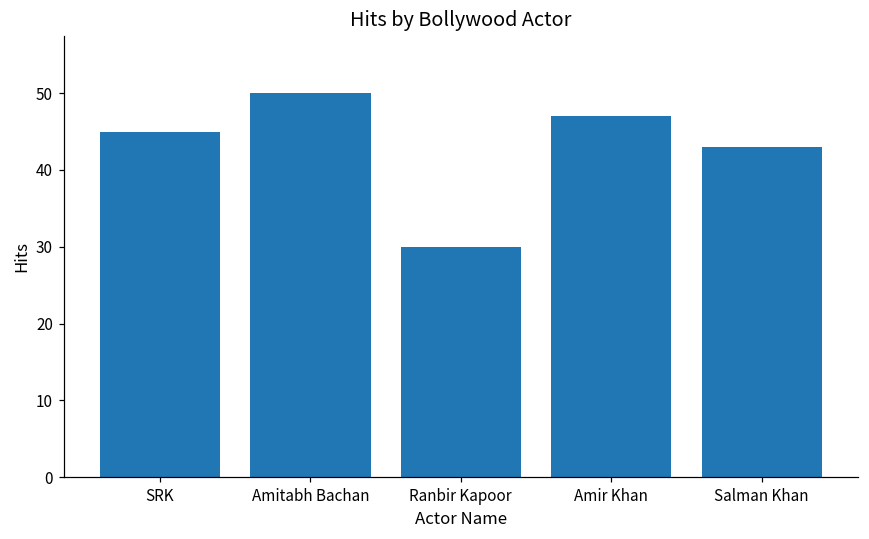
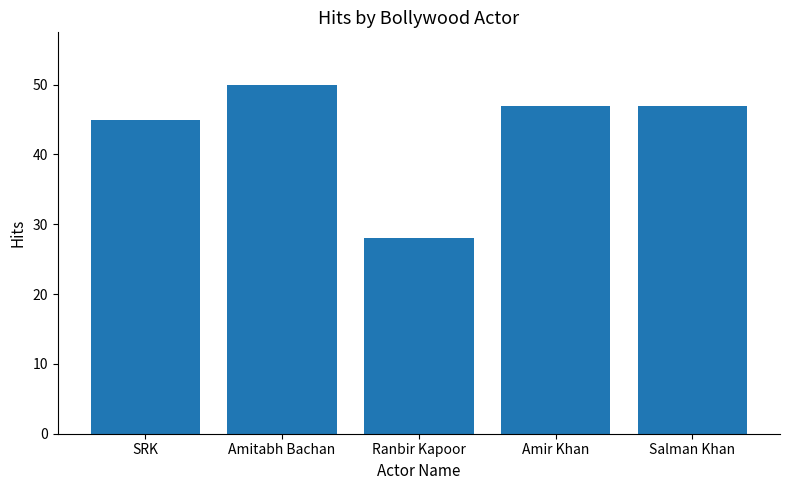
Ranbir Kapoor: 30 -> 28
Salman Khan: 43 -> 47
